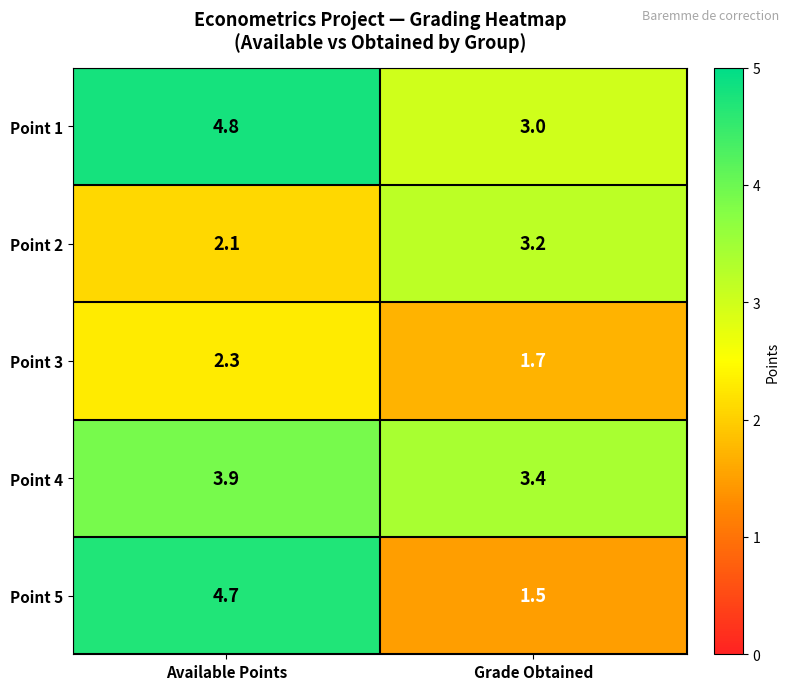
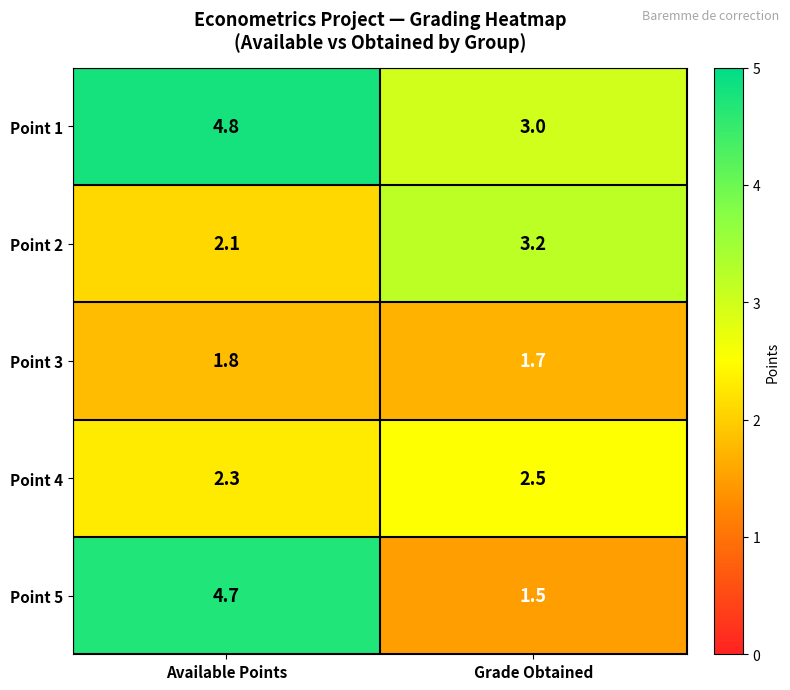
Point 3, Available Points: 2.3 -> 1.8
Point 4, Available Points: 3.9 -> 2.3
Point 4, Grade Obtained: 3.4 -> 2.5
